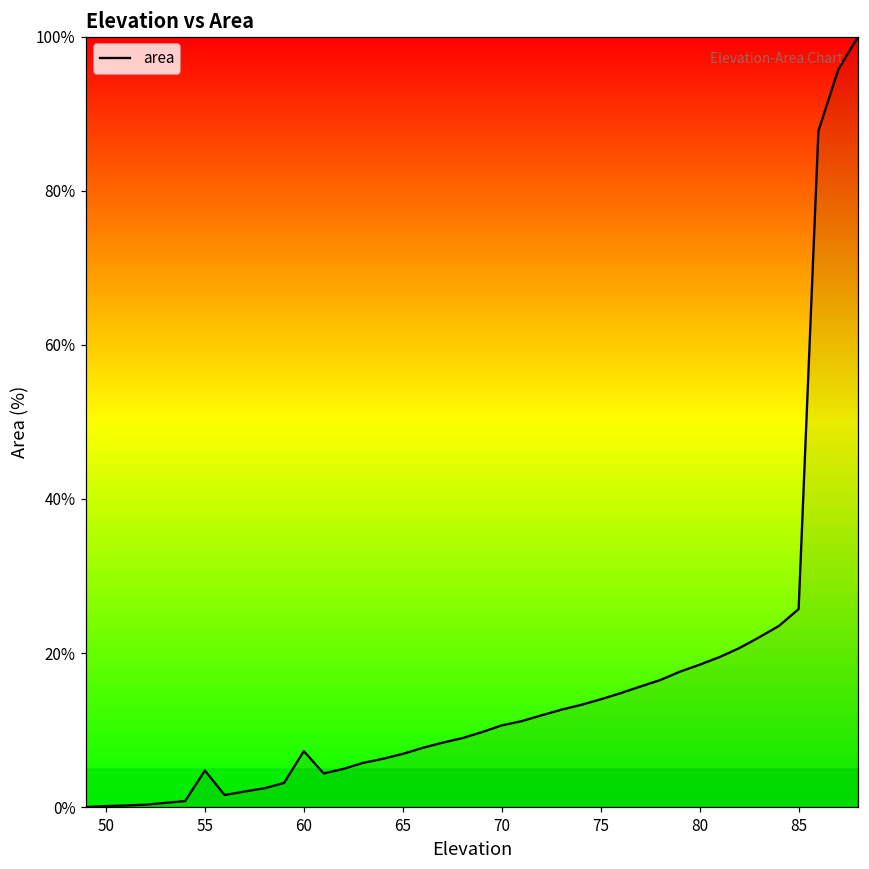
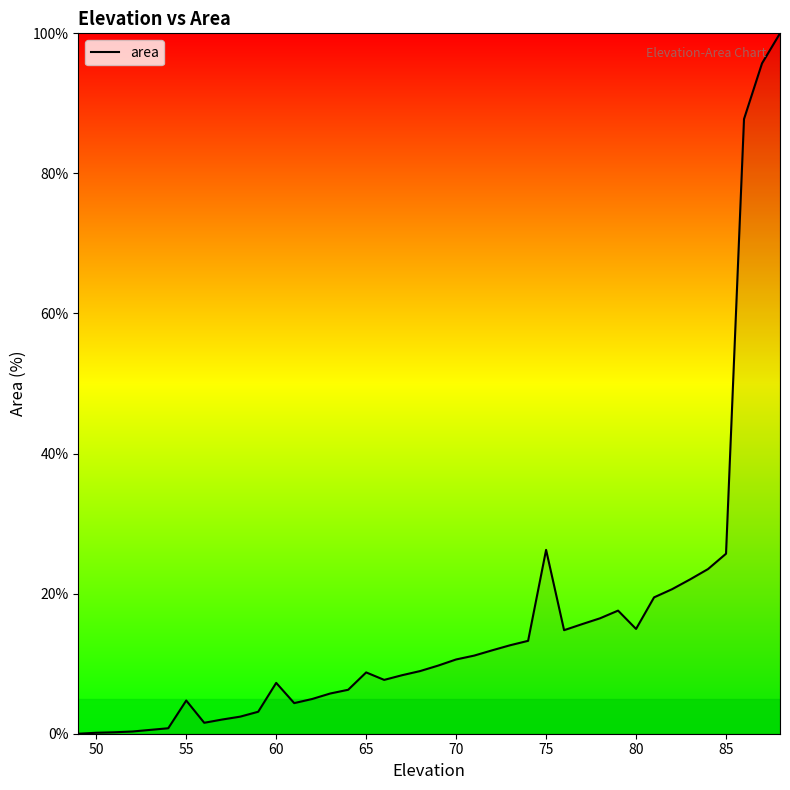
65: 7% -> 9%
75: 14% -> 26%
80: 18% -> 15%
